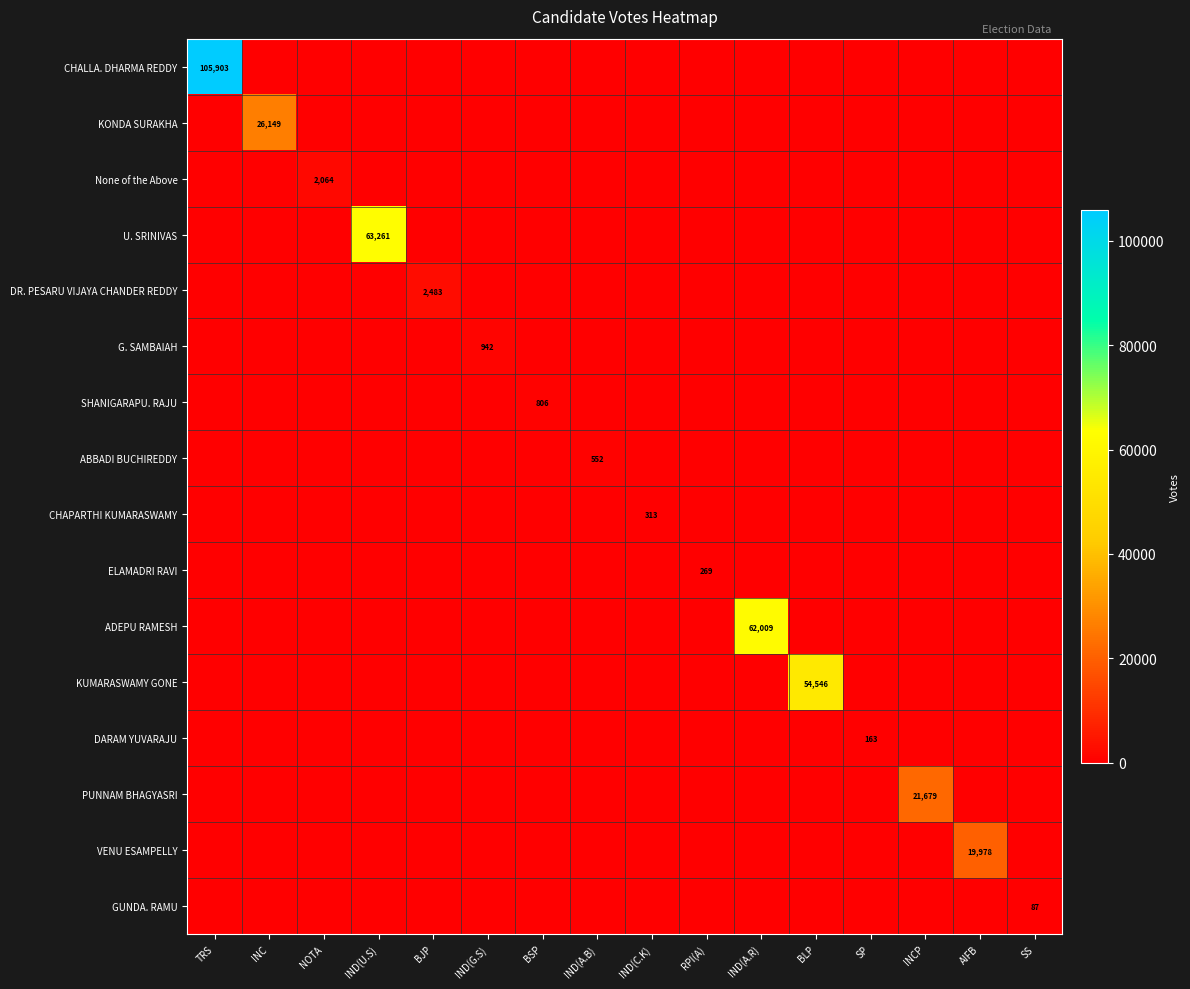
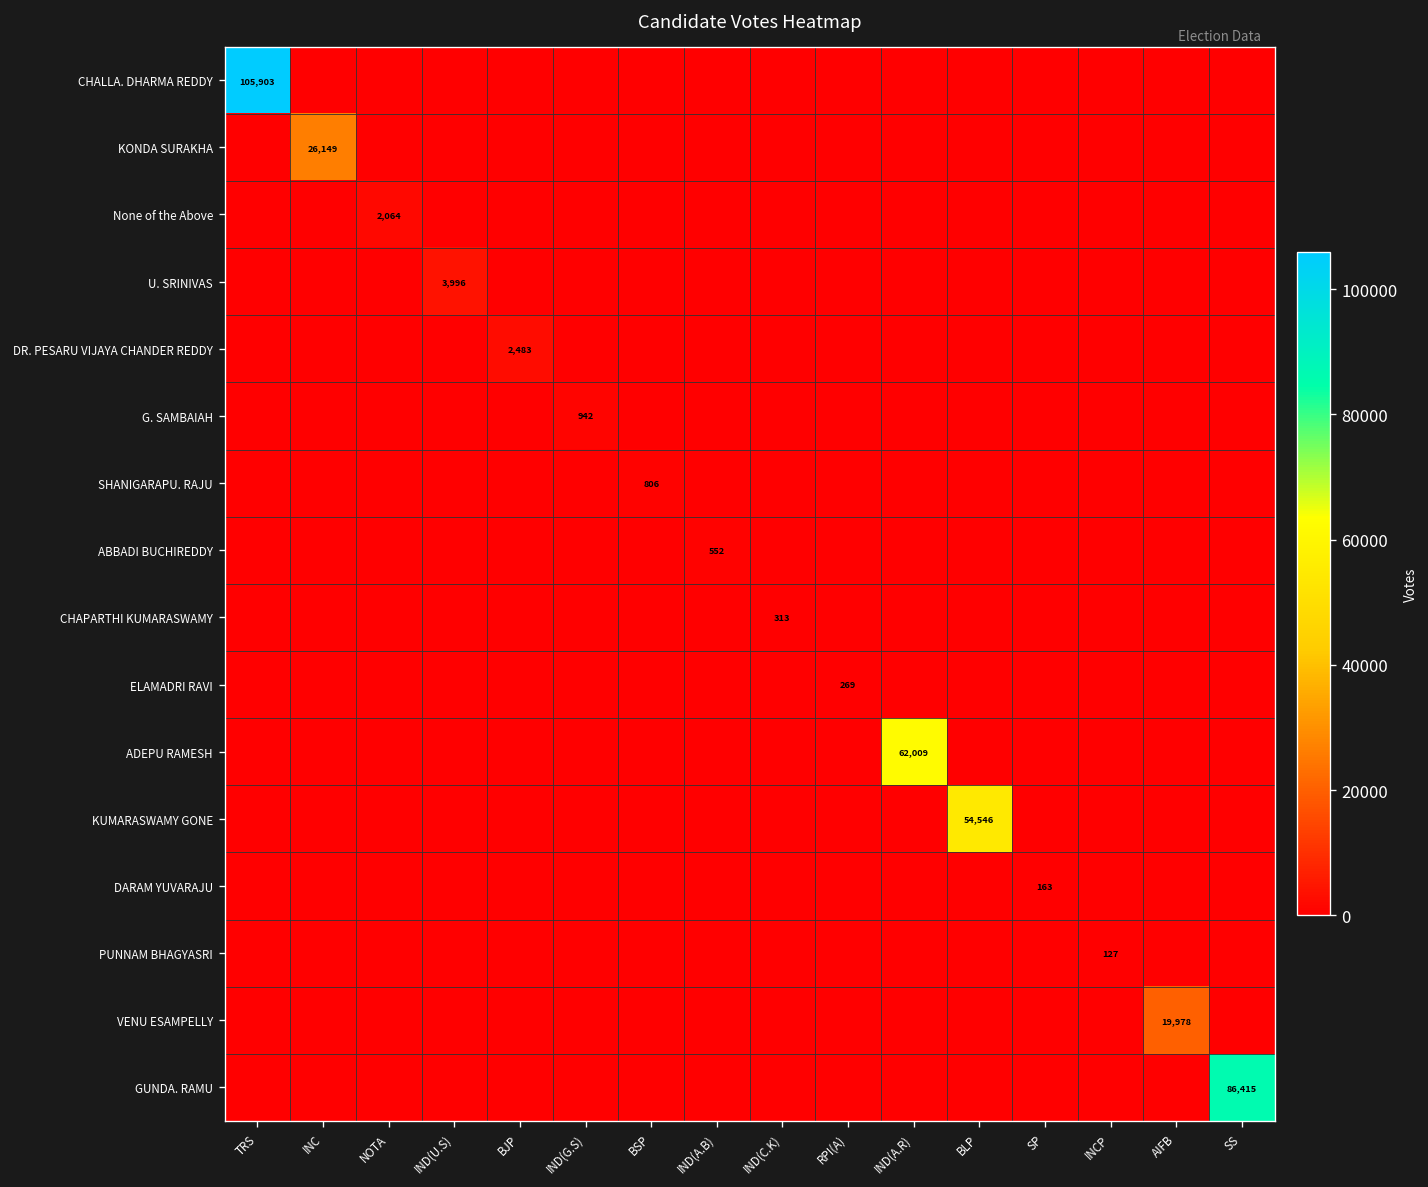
U. SRINIVAS, IND(U.S): 63,261 -> 3,996
PUNNAM BHAGYASRI, INCP: 21,679 -> 127
GUNDA. RAMU, SS: 87 -> 86,415
